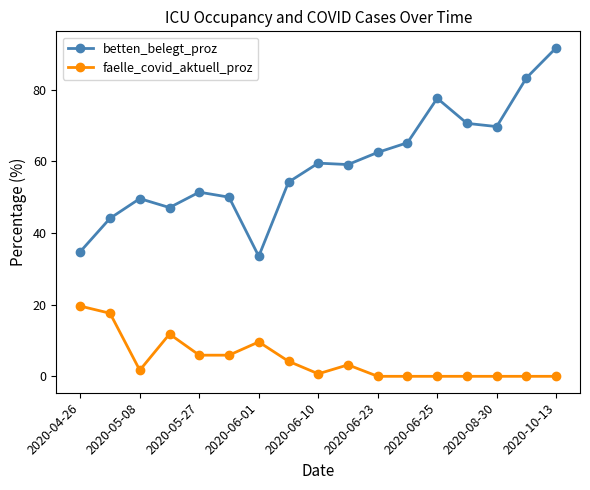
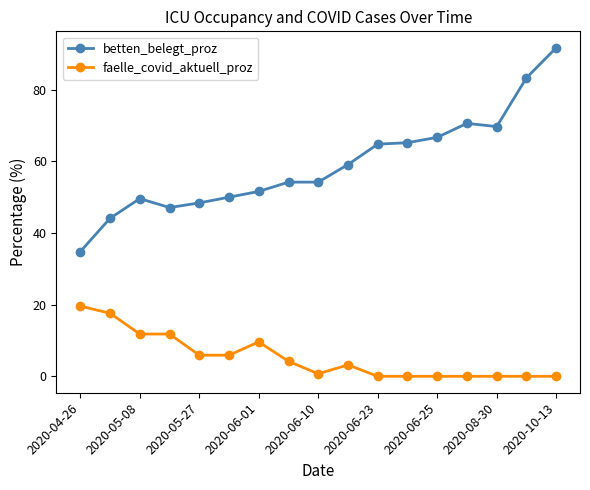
faelle_covid_aktuell_proz, 2020-05-08: 2 -> 12
betten_belegt_proz, 2020-05-27: 51 -> 48
betten_belegt_proz, 2020-06-01: 34 -> 52
betten_belegt_proz, 2020-06-10: 60 -> 54
betten_belegt_proz, 2020-06-23: 63 -> 65
betten_belegt_proz, 2020-06-25: 78 -> 67
